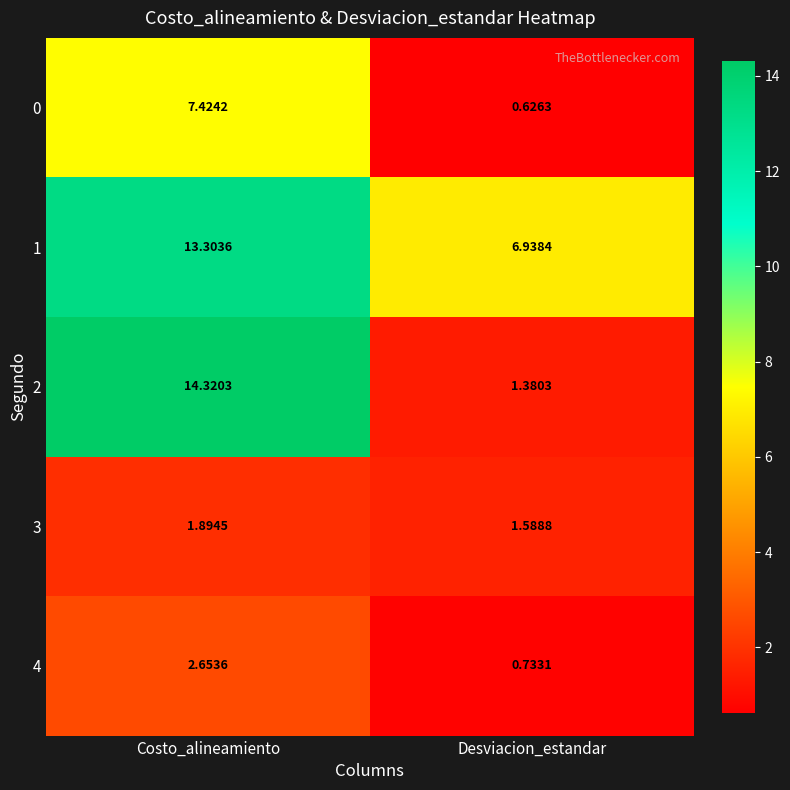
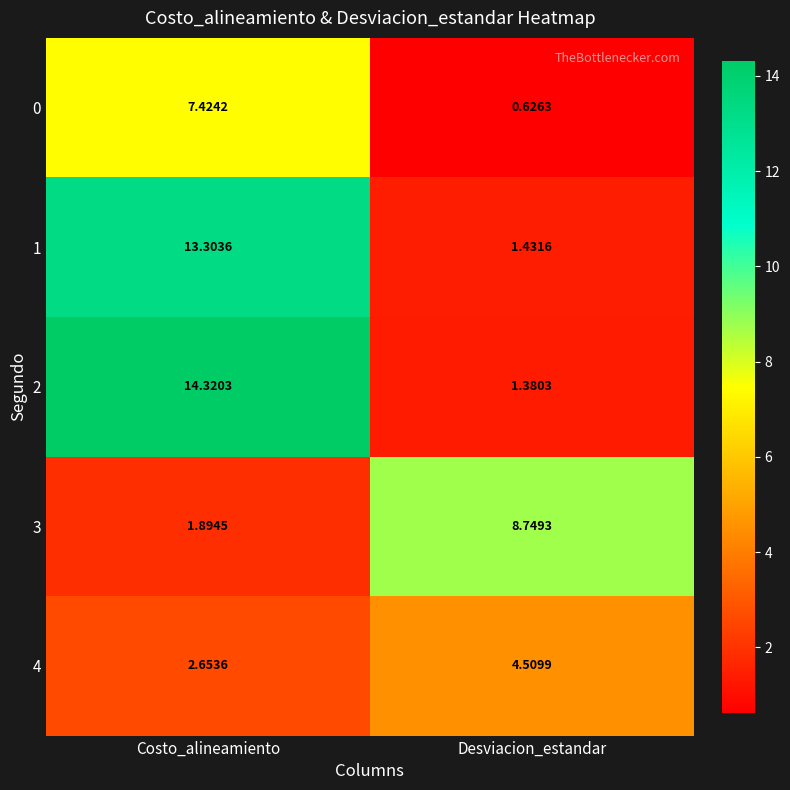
1, Desviacion_estandar: 6.9384 -> 1.4316
3, Desviacion_estandar: 1.5888 -> 8.7493
4, Desviacion_estandar: 0.7331 -> 4.5099
